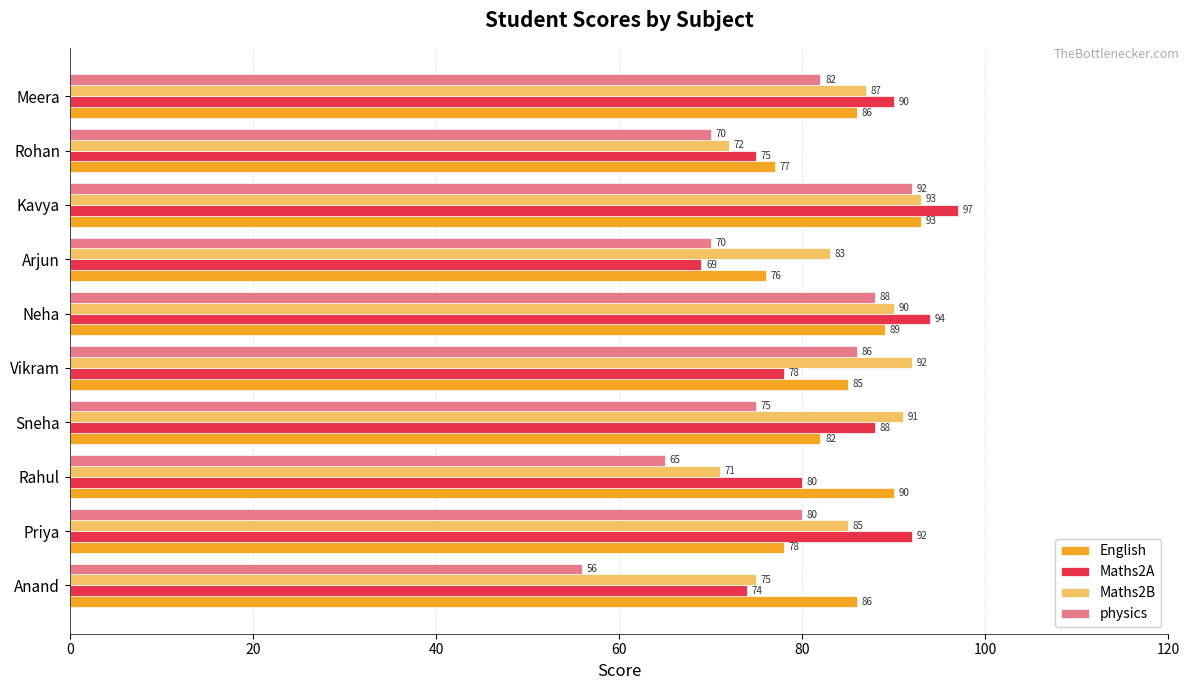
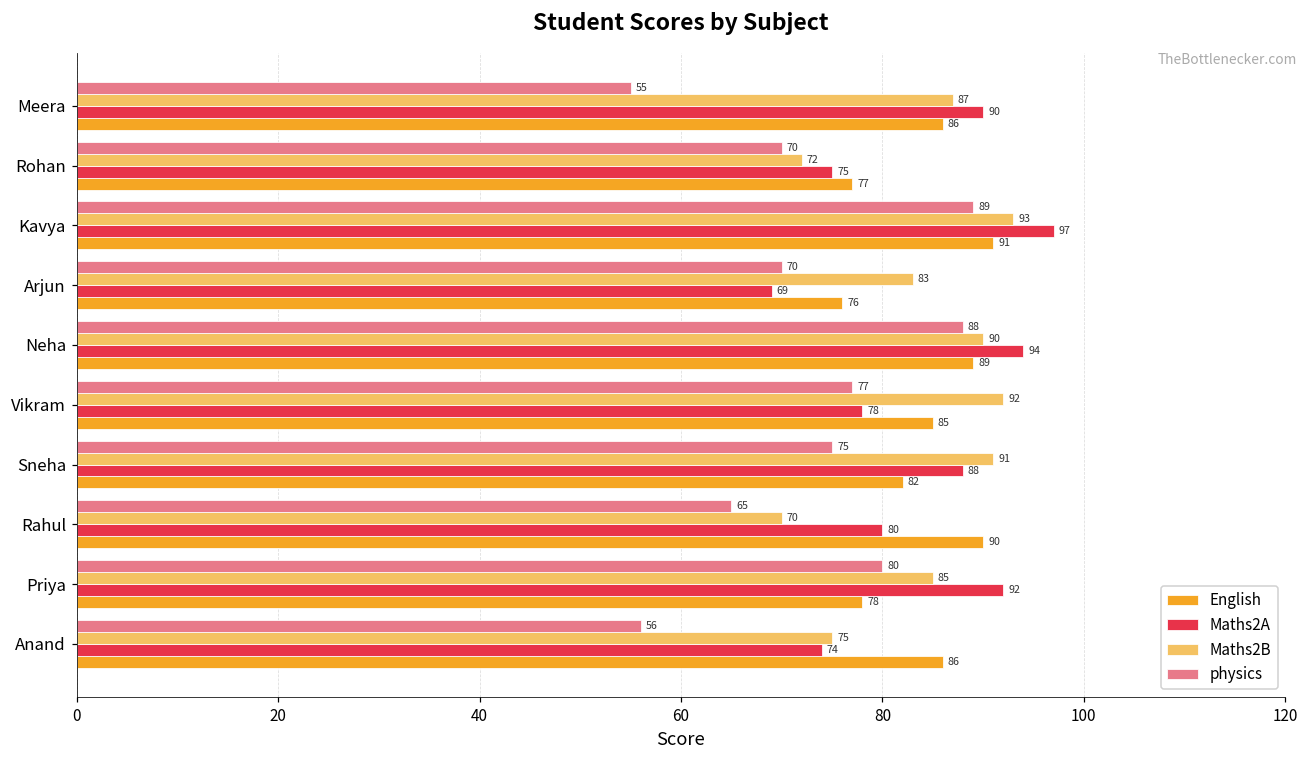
physics, Meera: 82 -> 55
physics, Kavya: 92 -> 89
English, Kavya: 93 -> 91
physics, Vikram: 86 -> 77
Maths2B, Rahul: 71 -> 70
